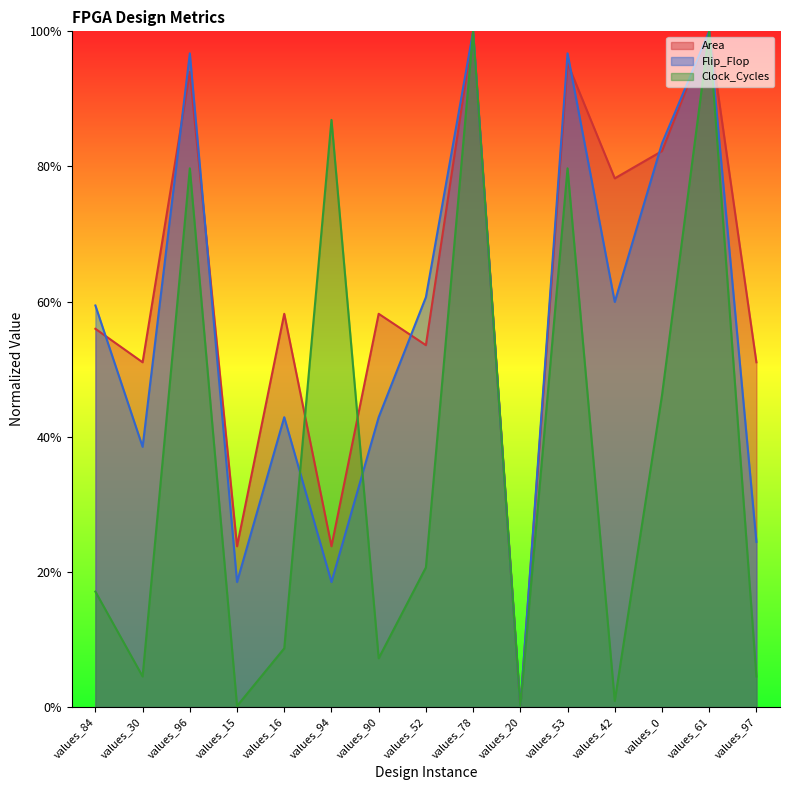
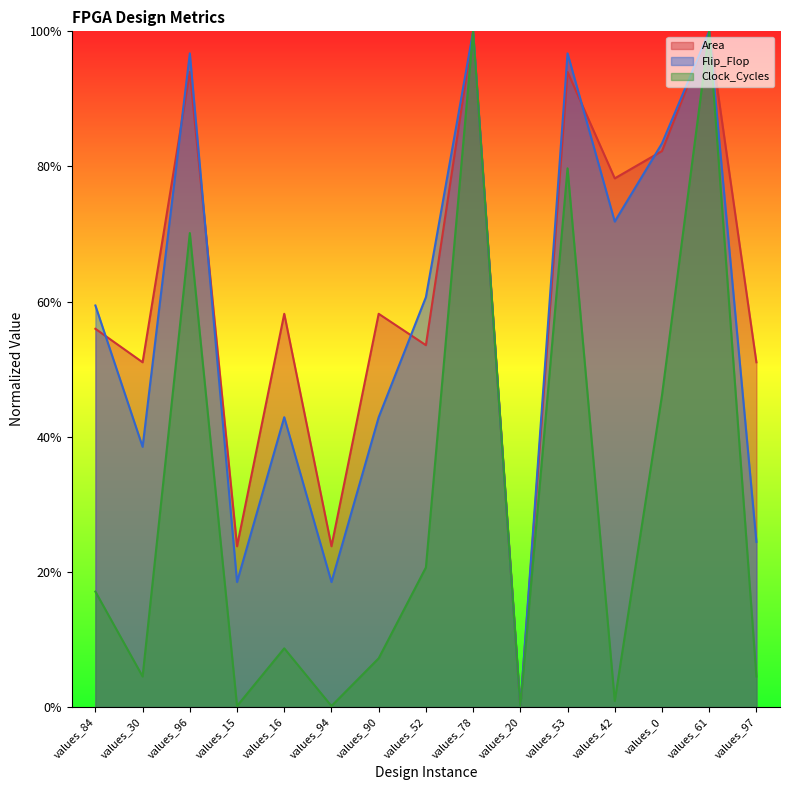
Clock_Cycles, values_96: 80% -> 70%
Clock_Cycles, values_94: 87% -> 0%
Area, values_53: 95% -> 94%
Flip_Flop, values_42: 60% -> 72%
